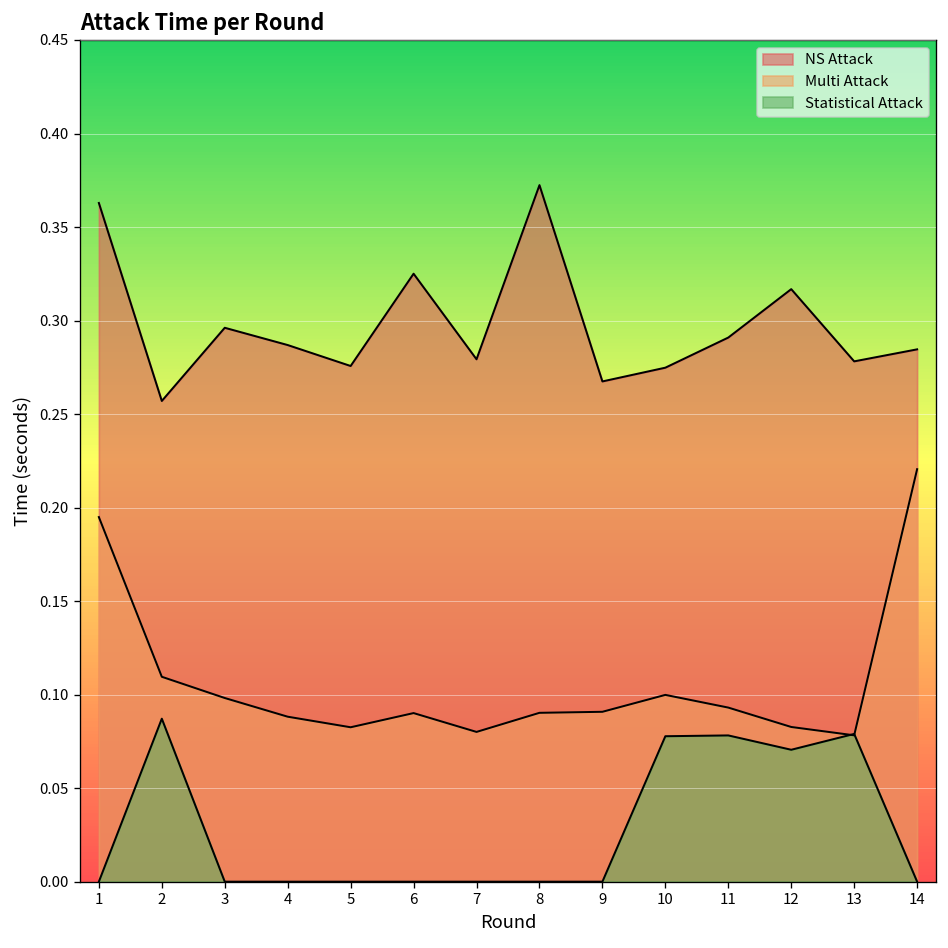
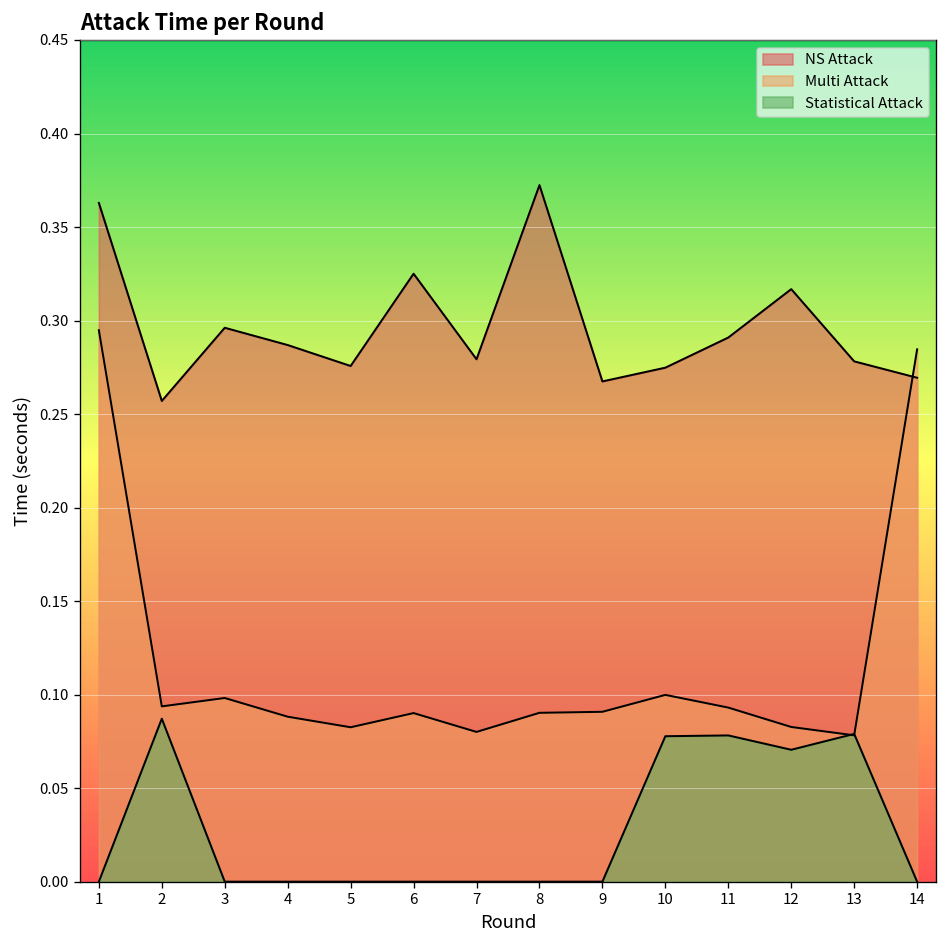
Multi Attack, 1: 0.195 -> 0.295
Multi Attack, 2: 0.110 -> 0.094
NS Attack, 14: 0.285 -> 0.269
Multi Attack, 14: 0.221 -> 0.285
